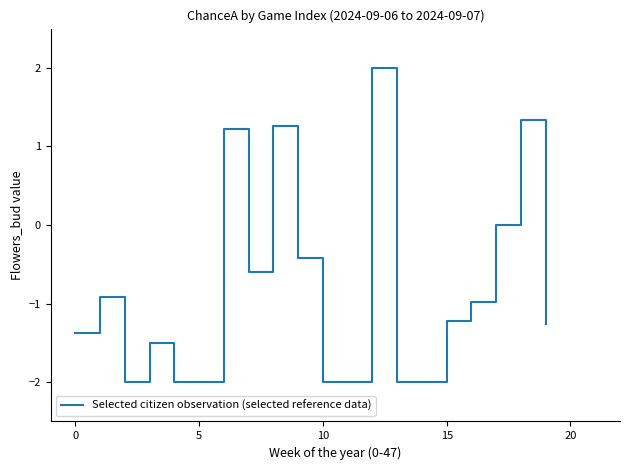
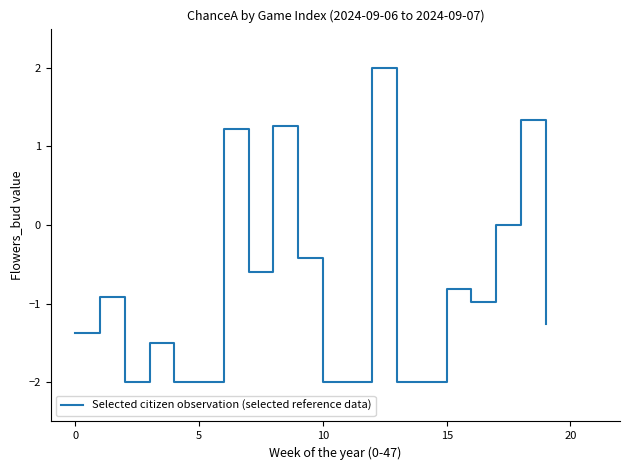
15: -1.2 -> -0.8
